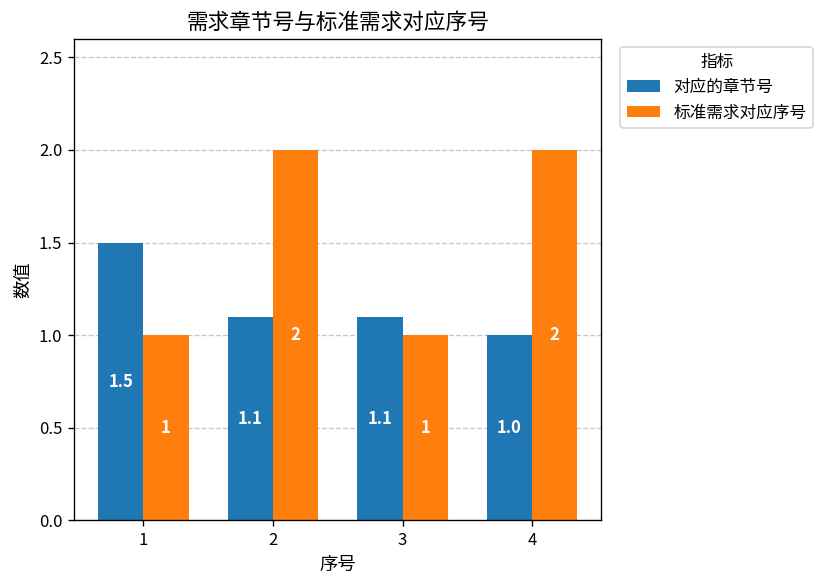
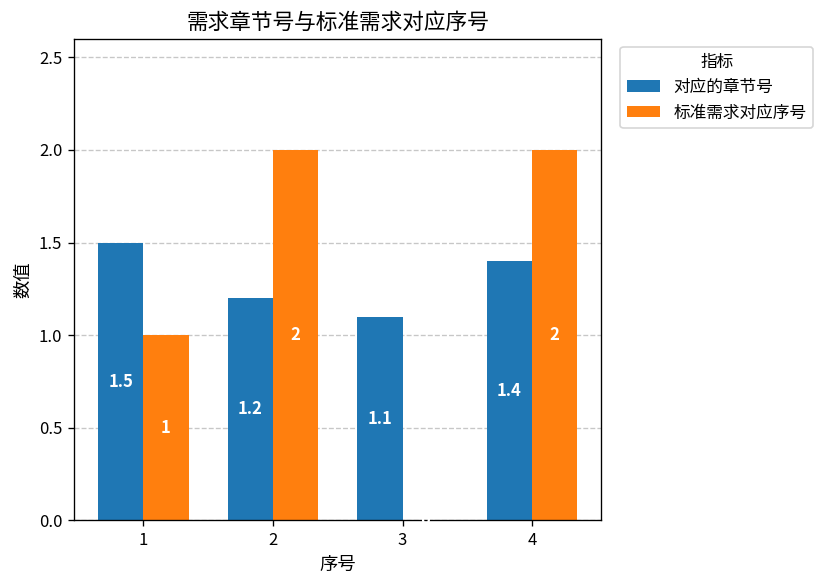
对应的章节号, 2: 1.1 -> 1.2
标准需求对应序号, 3: 1 -> 0
对应的章节号, 4: 1.0 -> 1.4
